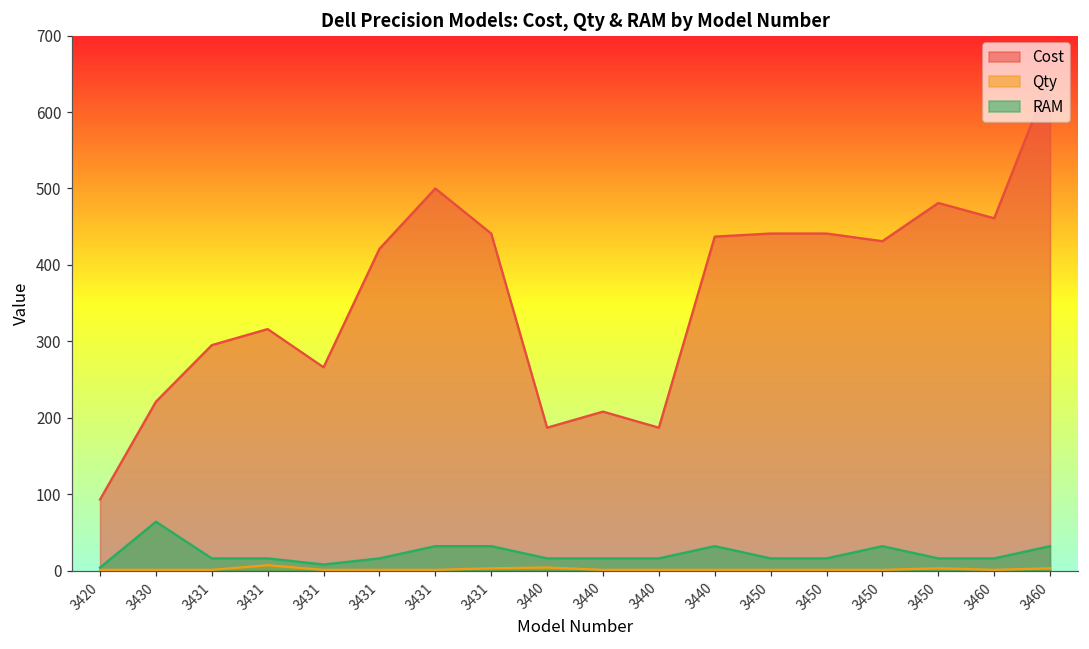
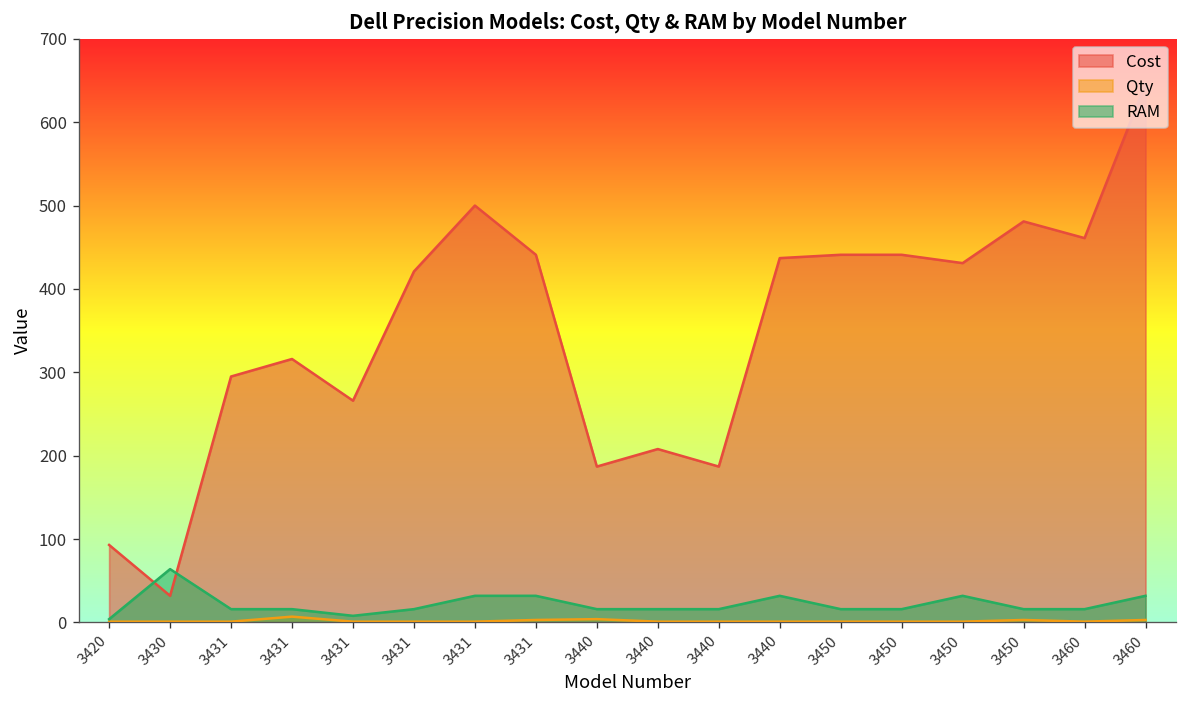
Cost, 3430: 220 -> 30
